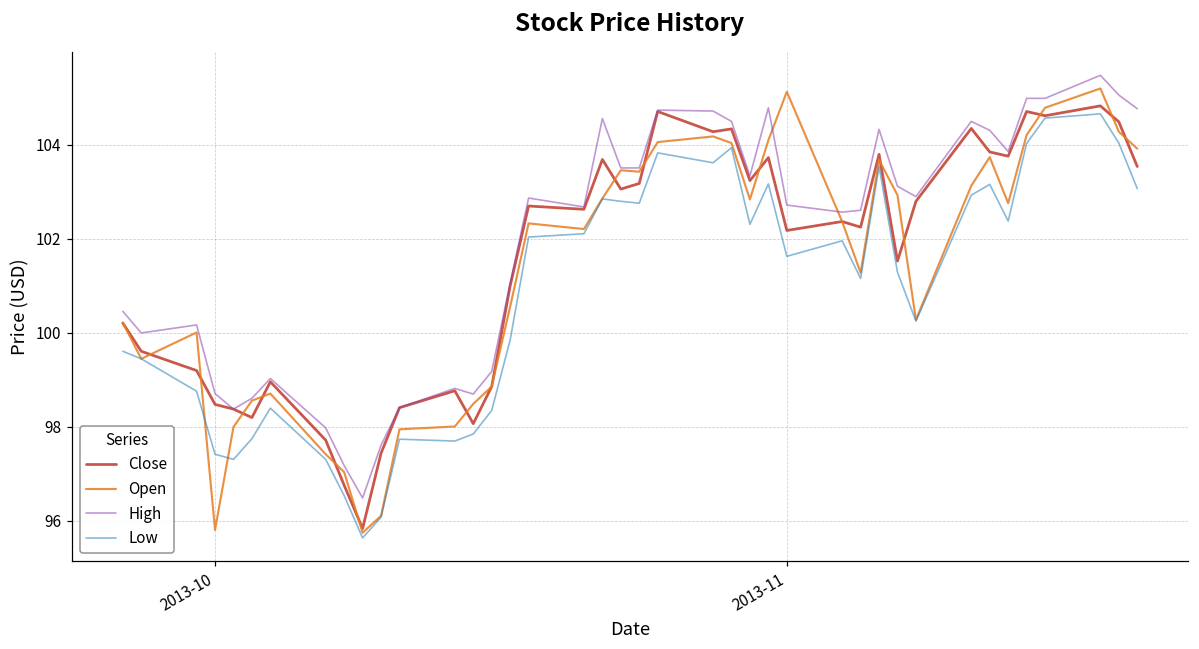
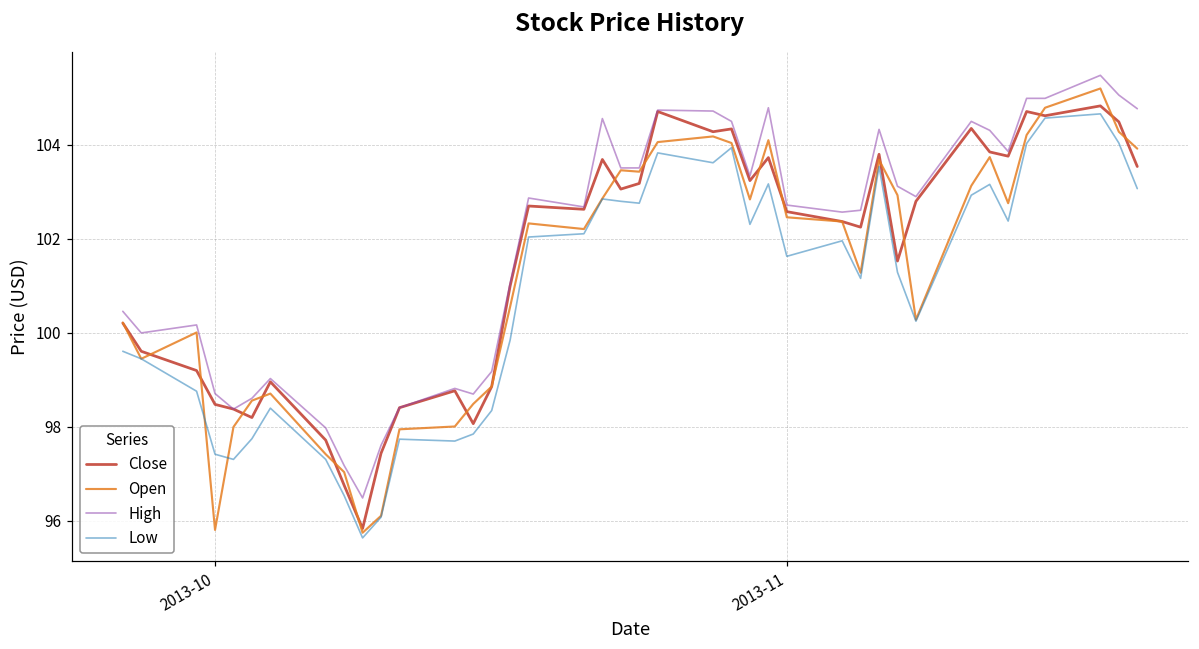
Close, 2013-11: 102.2 -> 102.6
Open, 2013-11: 105.1 -> 102.5
